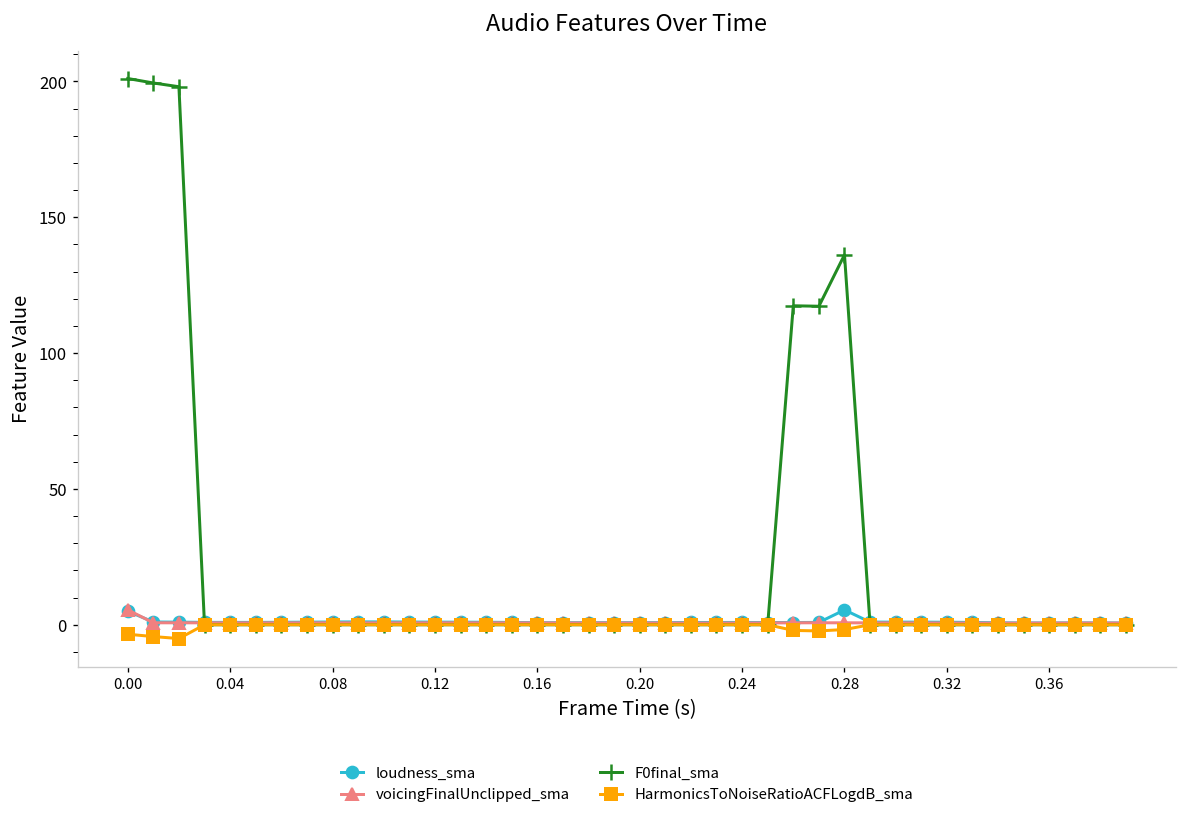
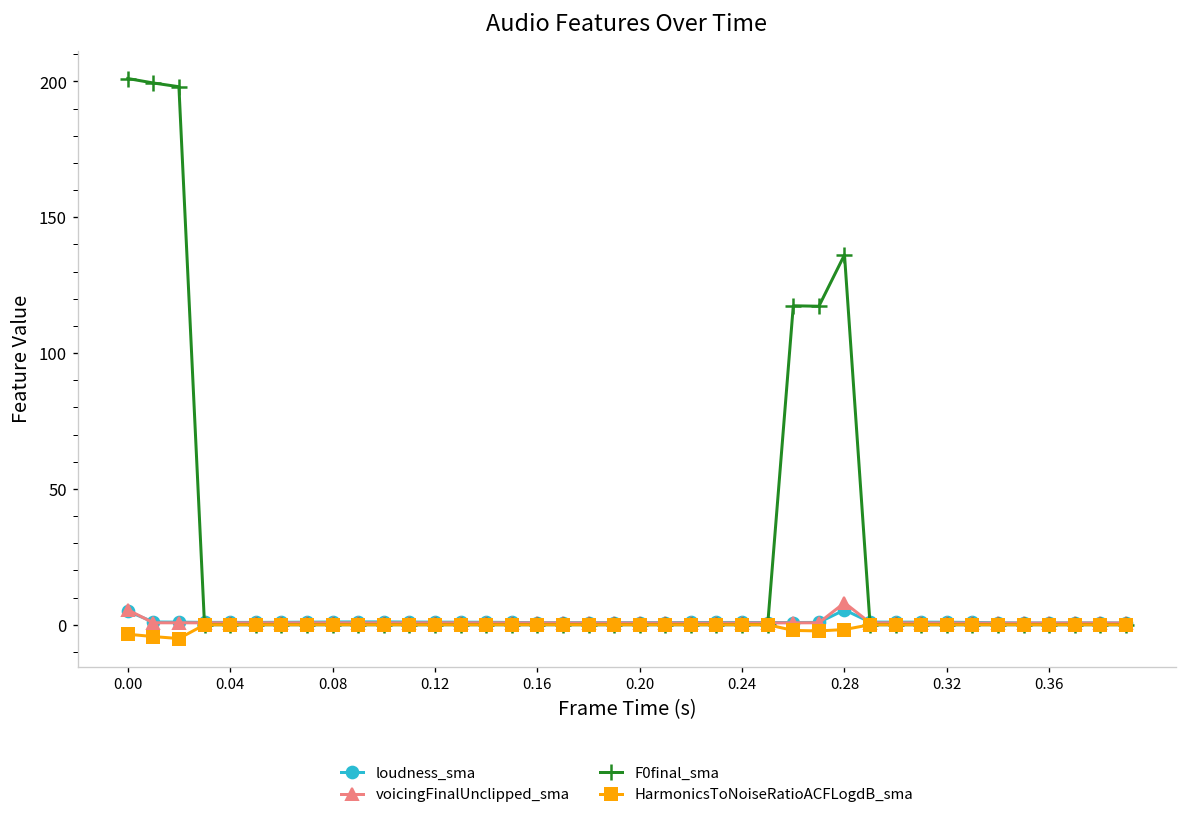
voicingFinalUnclipped_sma, 0.28: 1 -> 8
